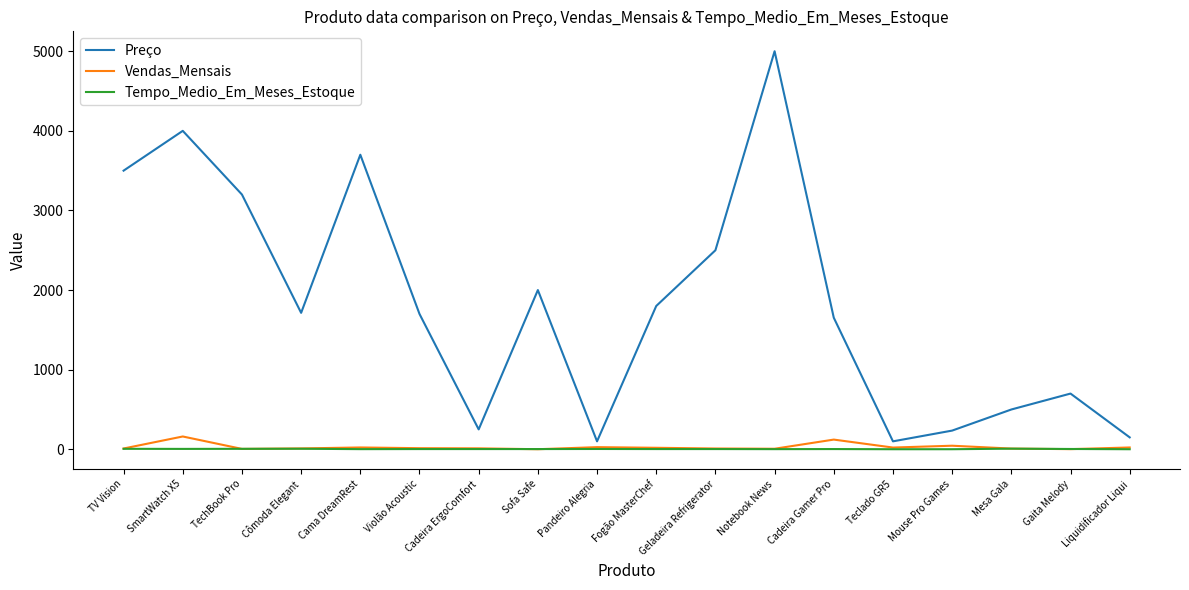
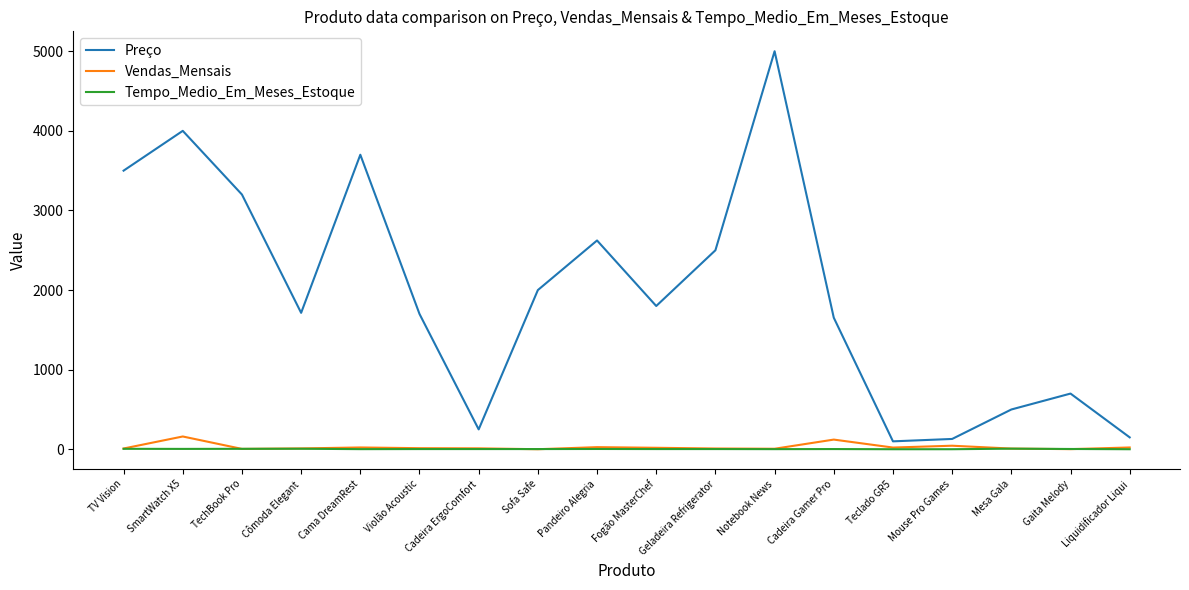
Preço, Pandeiro Alegria: 100 -> 2600
Preço, Mouse Pro Games: 200 -> 100
